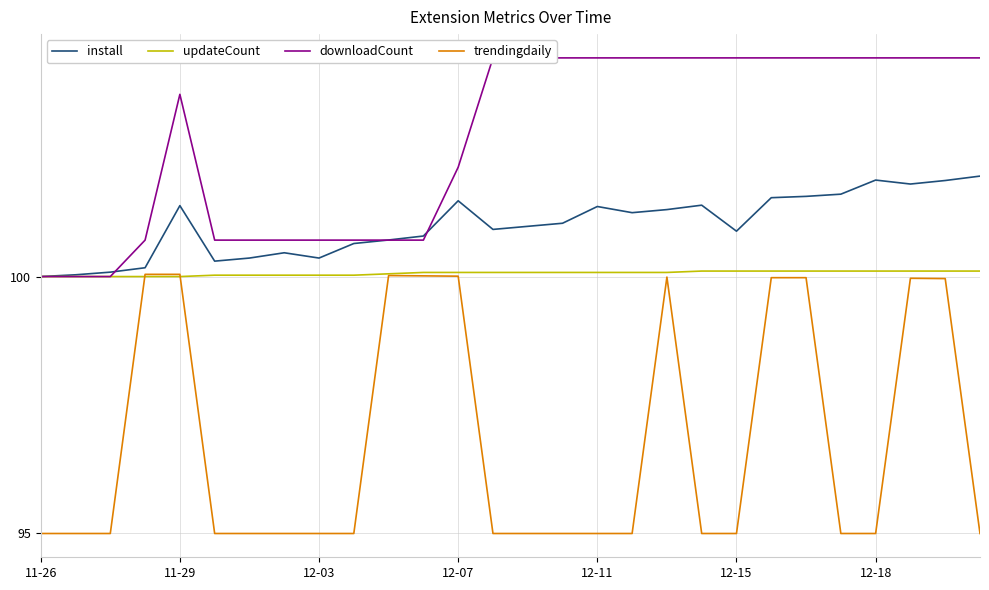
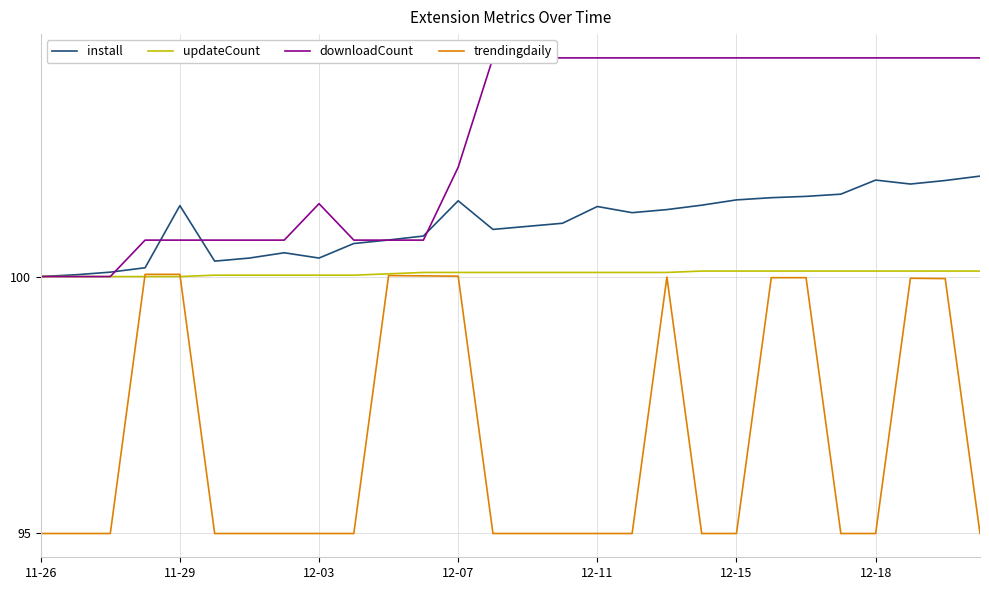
downloadCount, 11-29: 103.5 -> 100.7
downloadCount, 12-03: 100.7 -> 101.4
install, 12-15: 100.9 -> 101.5
